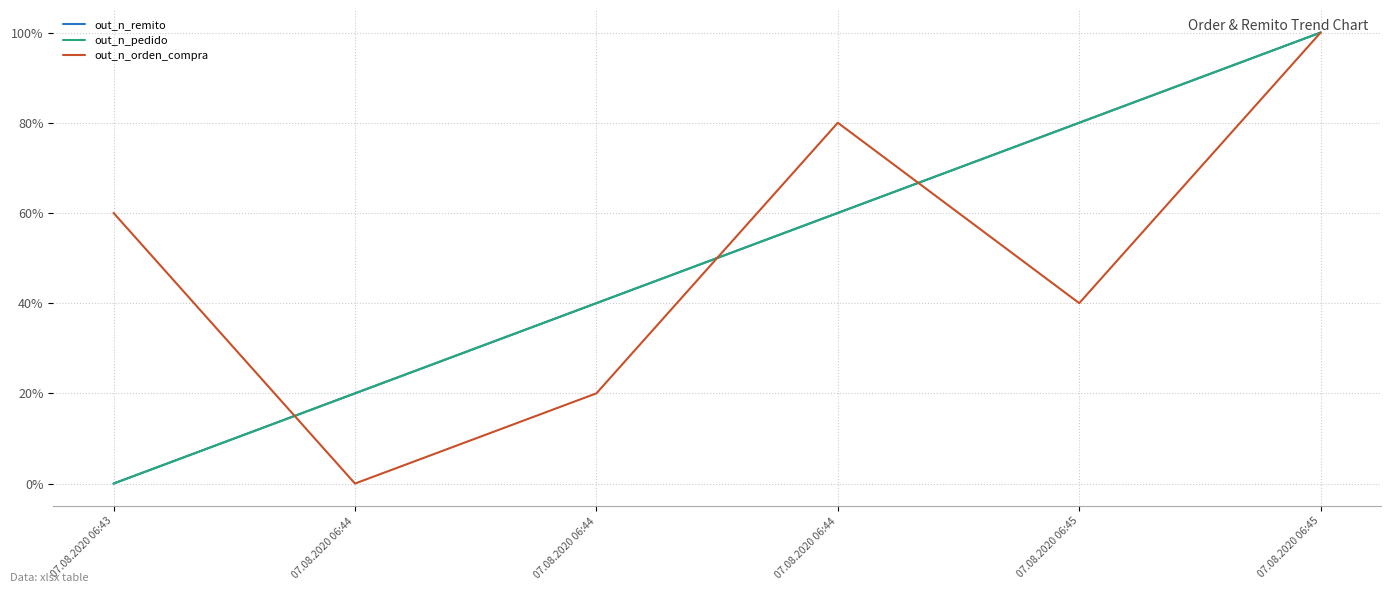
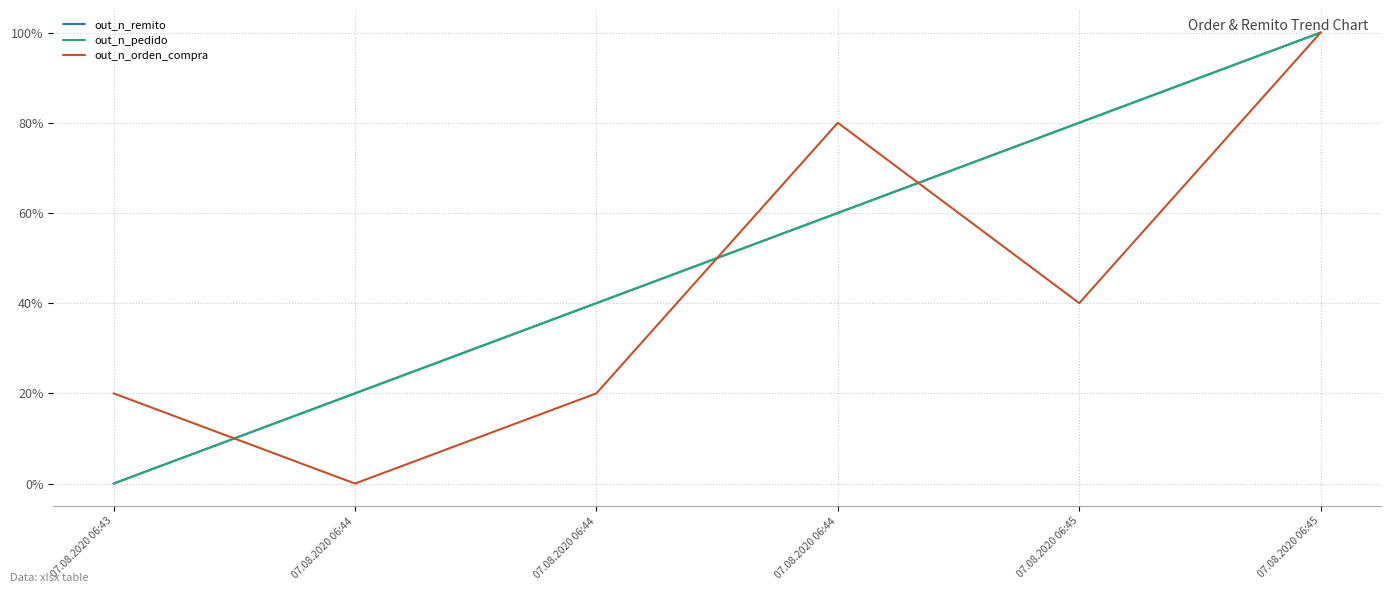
out_n_orden_compra, 07.08.2020 06:43: 60% -> 20%
